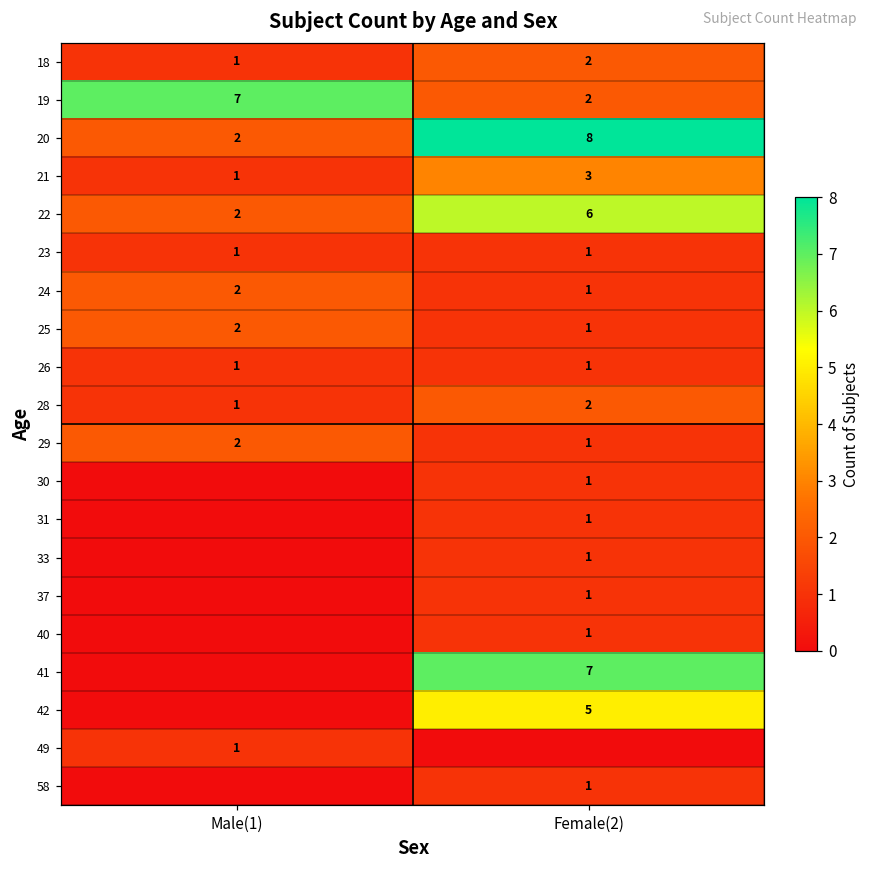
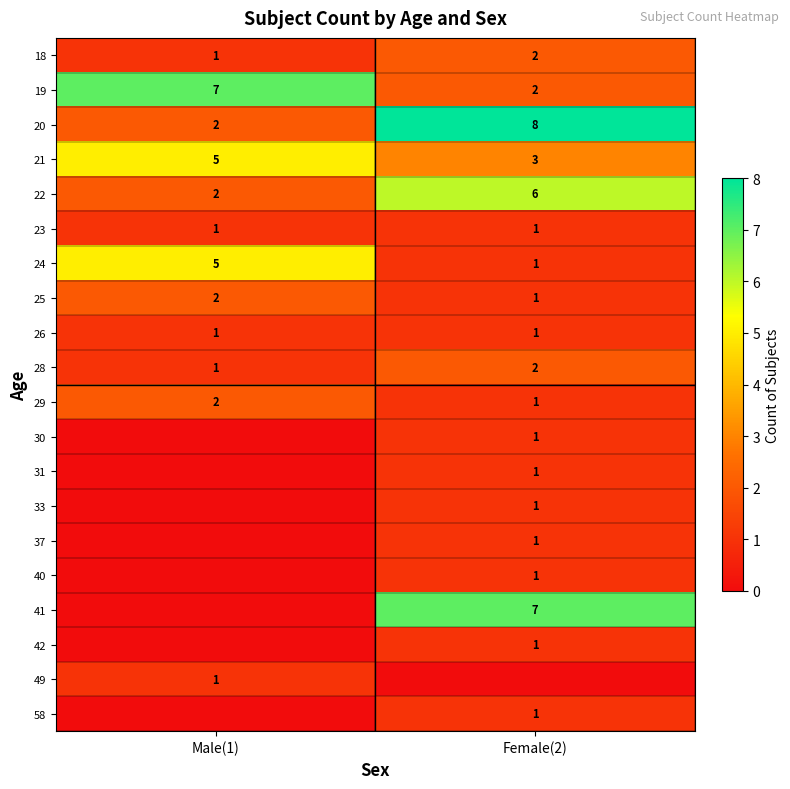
21, Male(1): 1 -> 5
24, Male(1): 2 -> 5
42, Female(2): 5 -> 1
